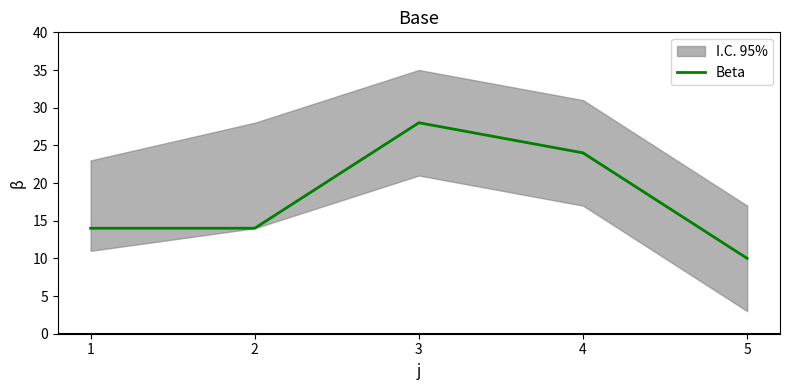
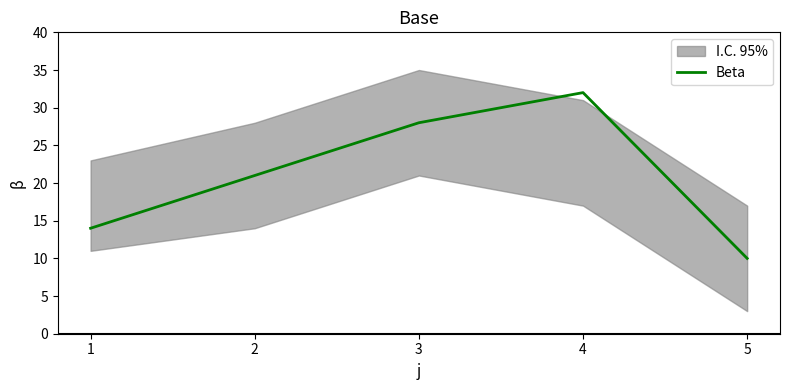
Beta, 2: 14 -> 21
Beta, 4: 24 -> 32
